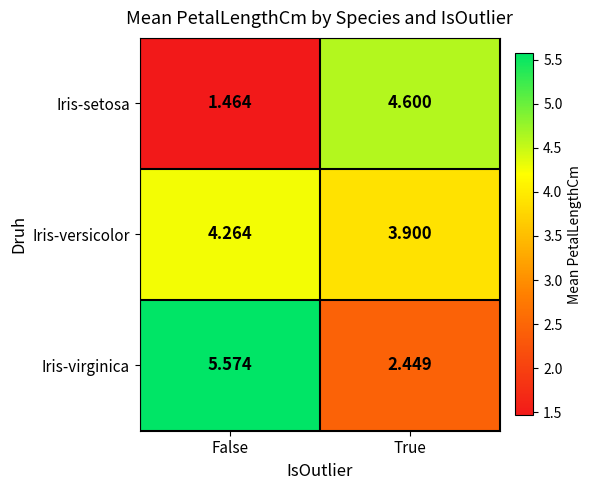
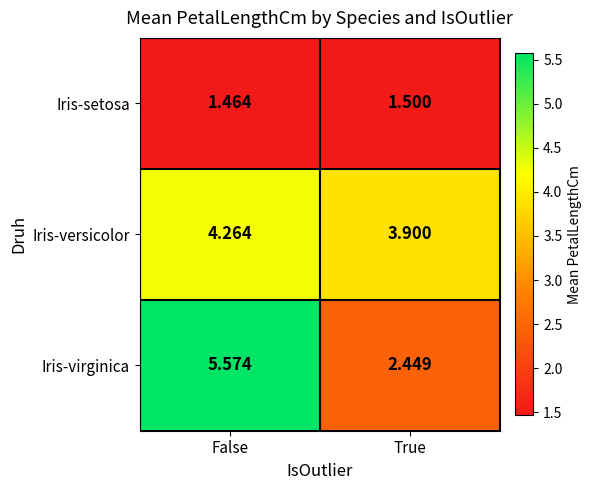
Iris-setosa, True: 4.600 -> 1.500
